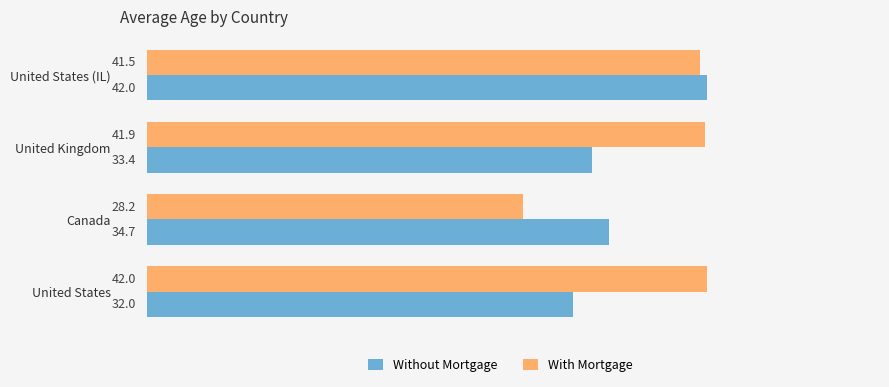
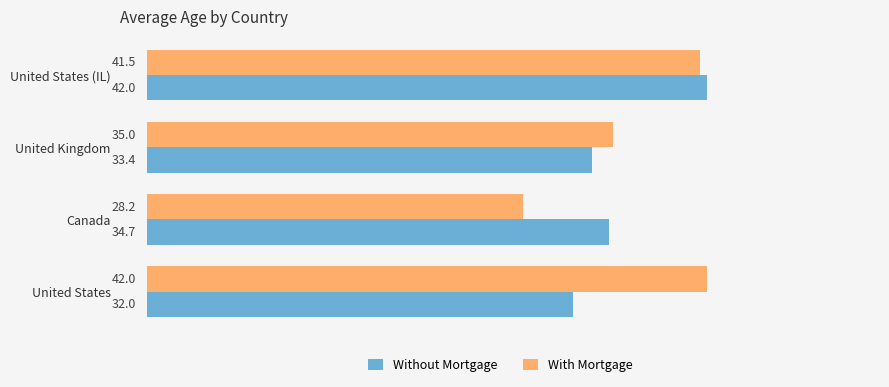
With Mortgage, United Kingdom: 41.9 -> 35.0
